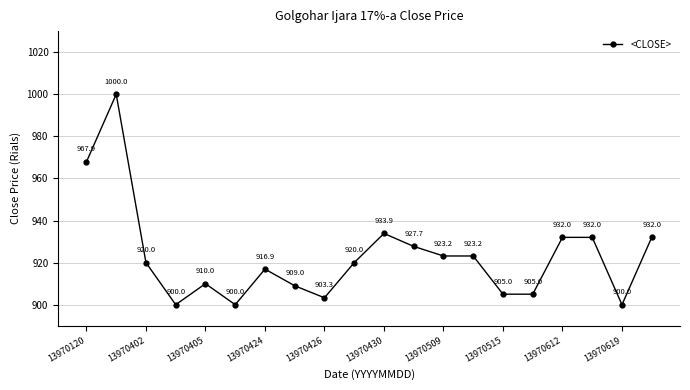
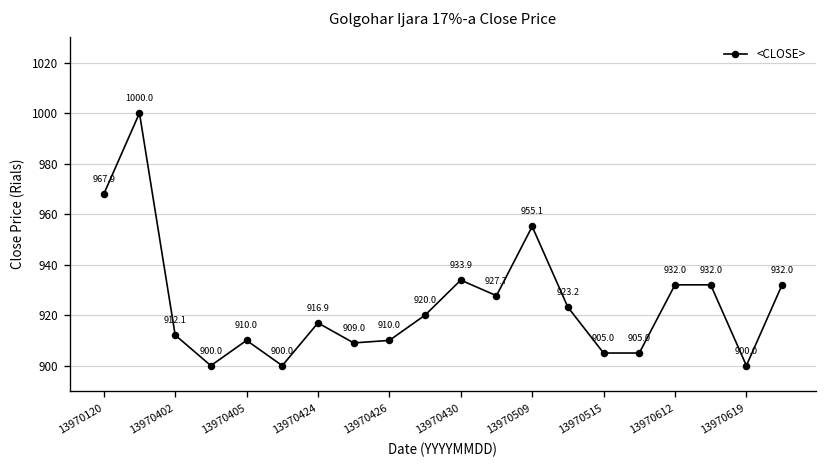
13970402: 920.0 -> 912.1
13970426: 903.3 -> 910.0
13970509: 923.2 -> 955.1
